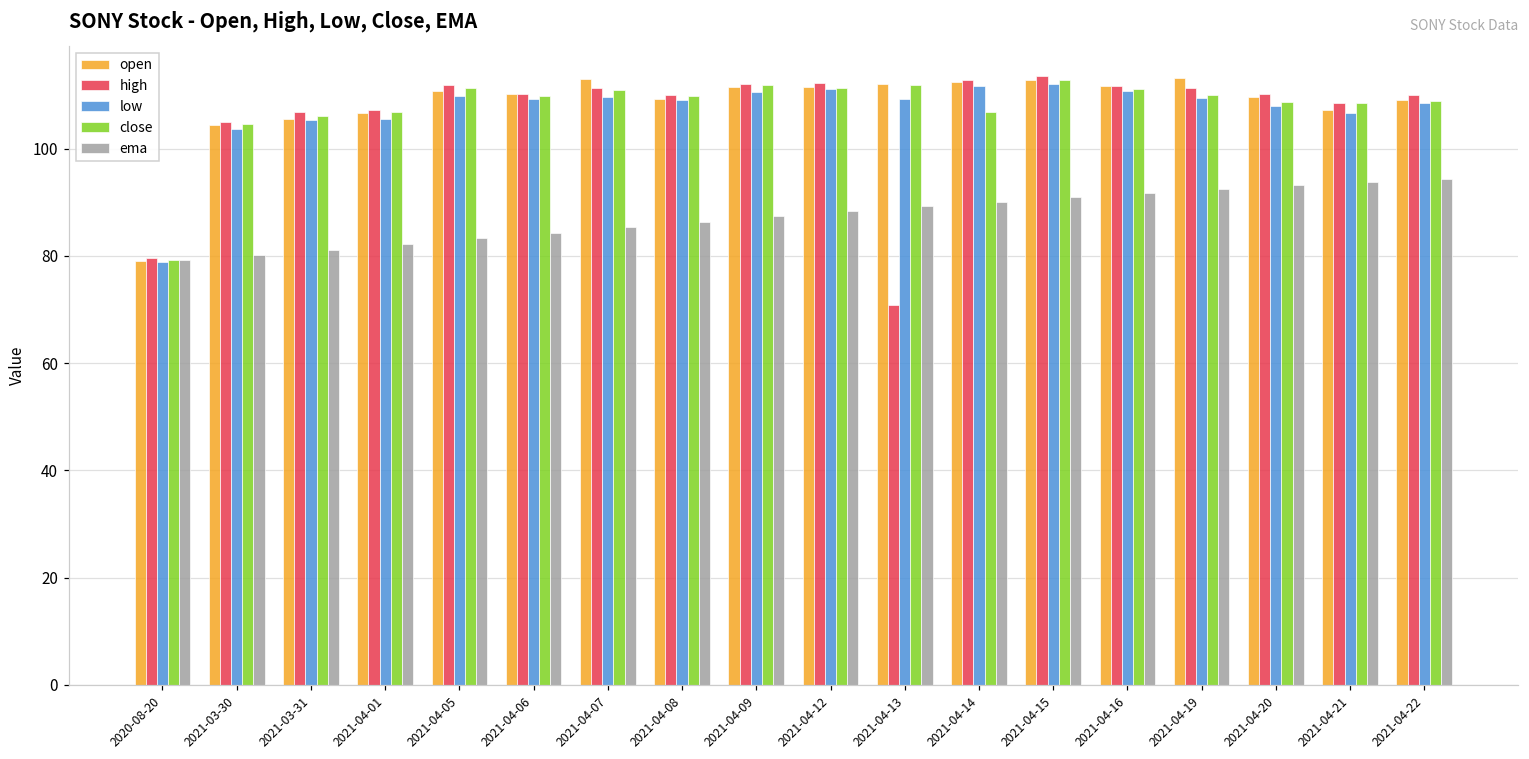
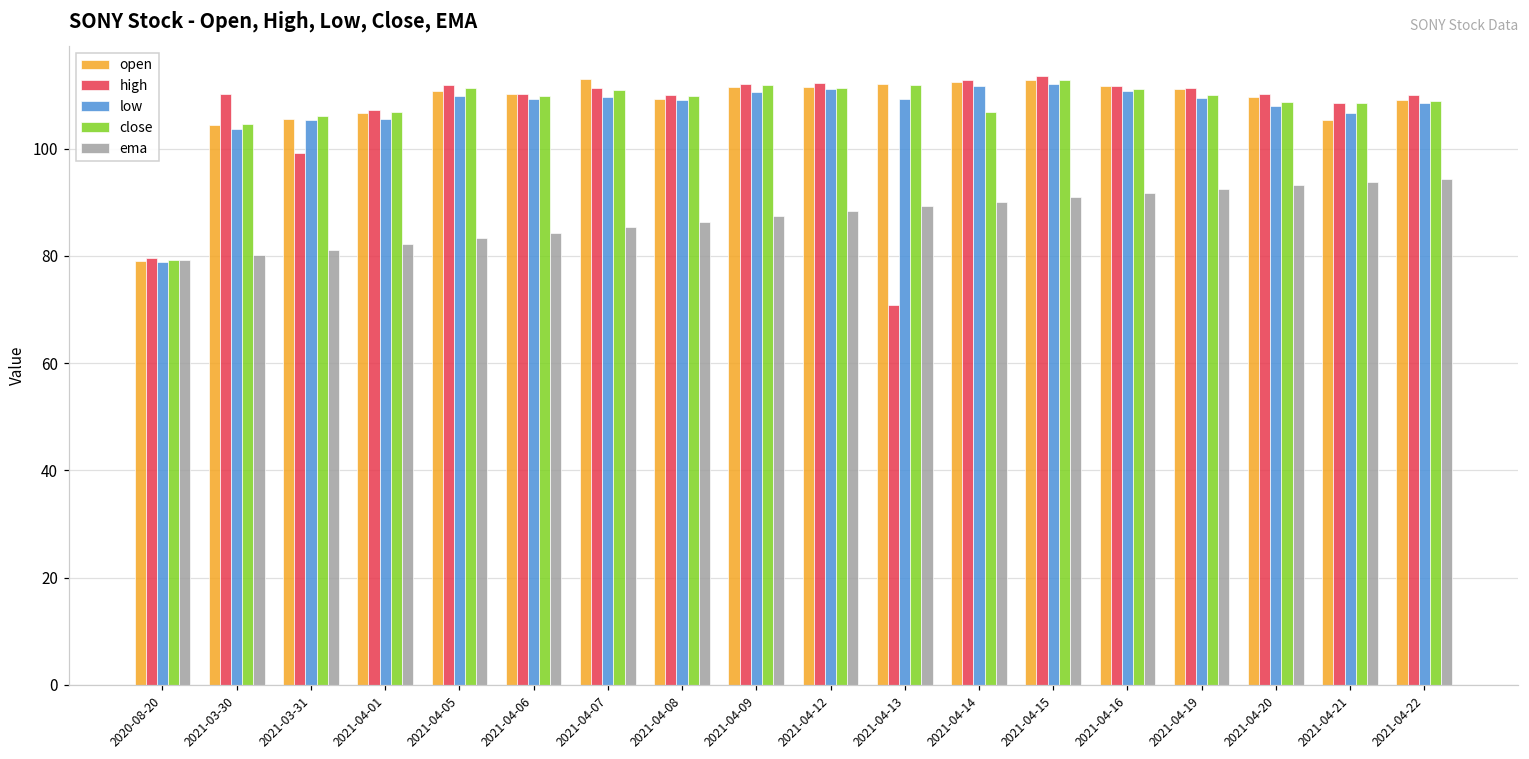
high, 2021-03-30: 105 -> 110
high, 2021-03-31: 107 -> 99
open, 2021-04-19: 113 -> 111
open, 2021-04-21: 107 -> 105
